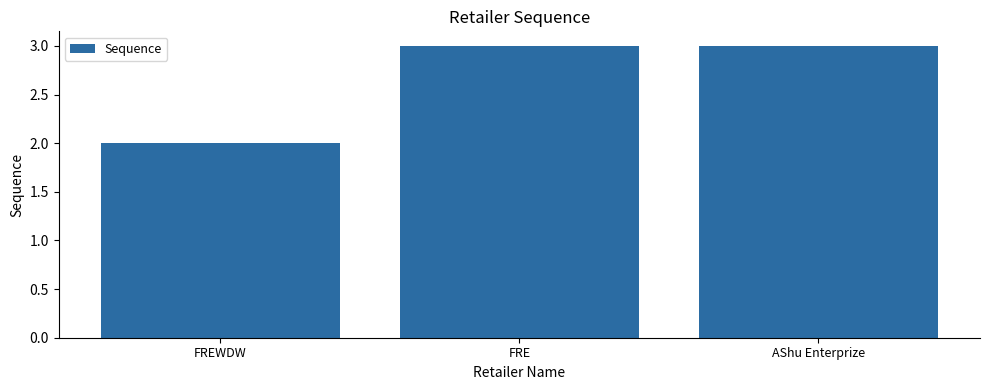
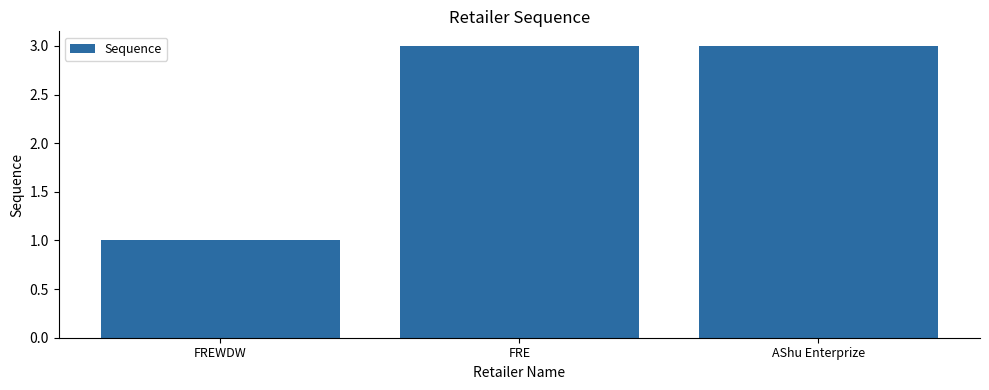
FREWDW: 2 -> 1
